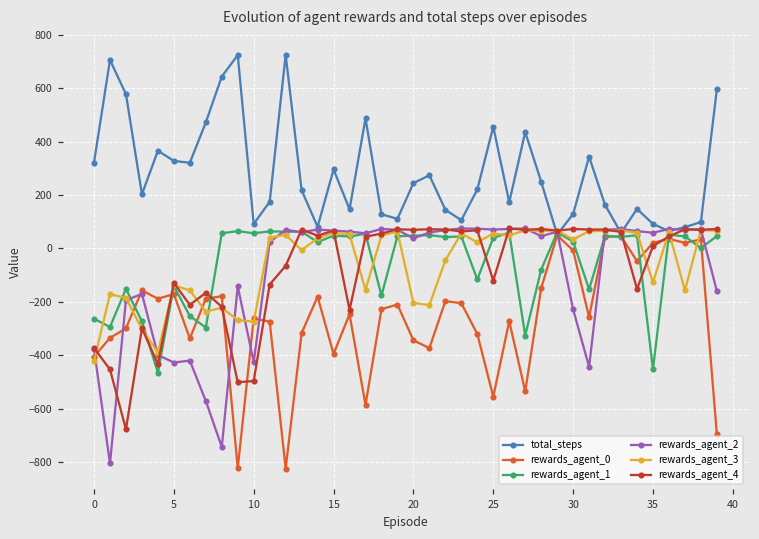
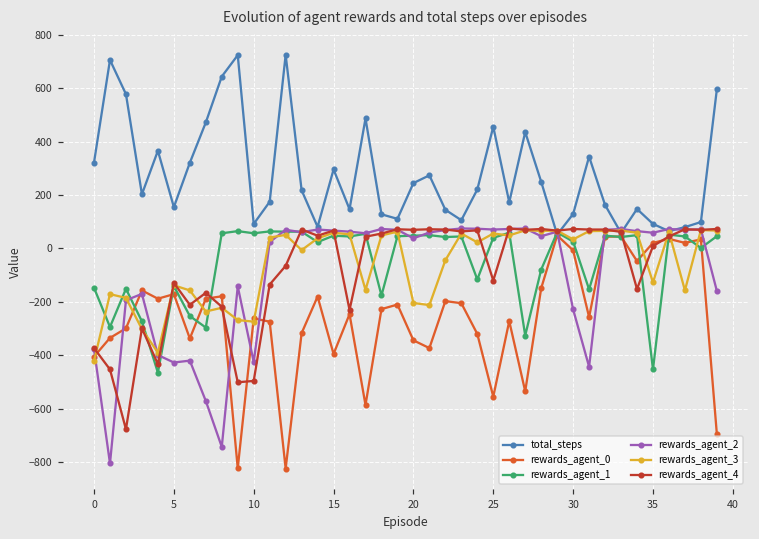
rewards_agent_1, 0: -260 -> -150
total_steps, 5: 330 -> 160
